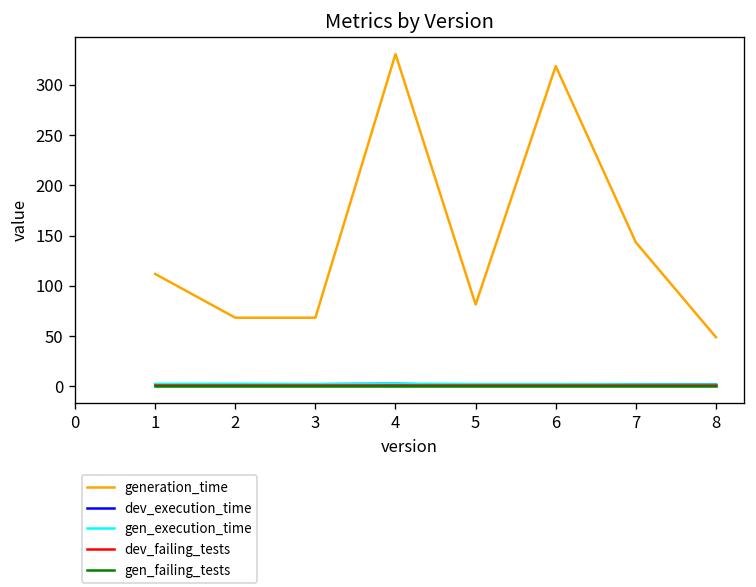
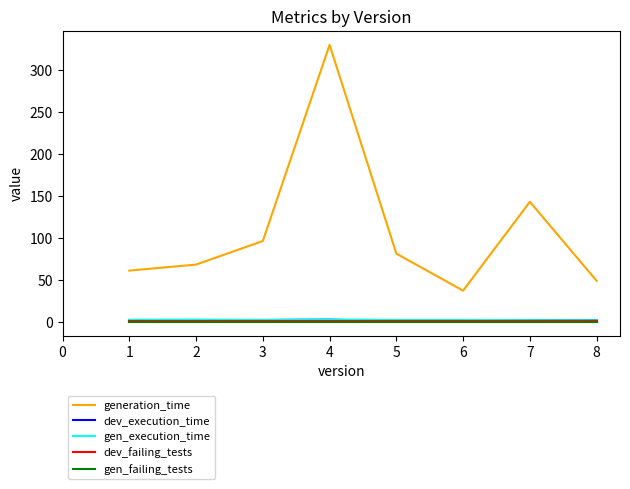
generation_time, 1: 110 -> 60
generation_time, 3: 70 -> 100
generation_time, 6: 320 -> 40
